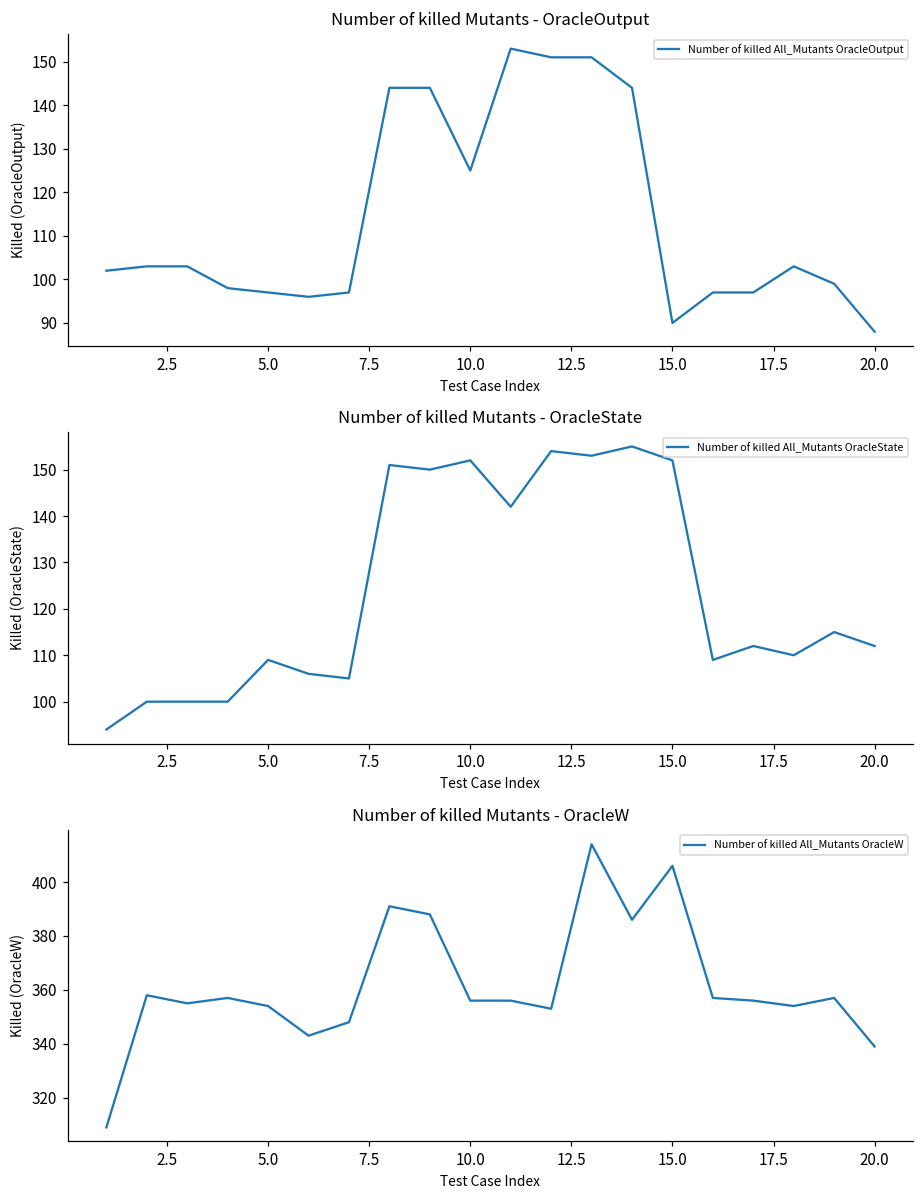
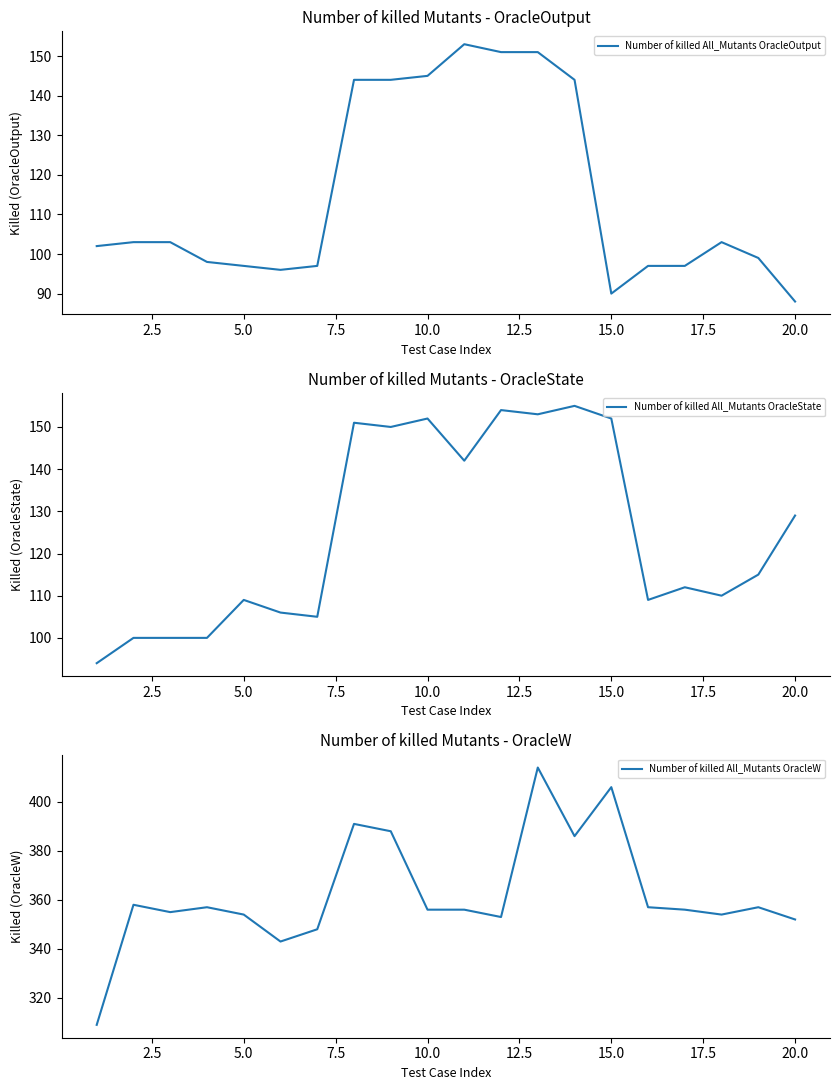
Number of killed Mutants - OracleOutput, 10.0: 125 -> 145
Number of killed Mutants - OracleState, 20.0: 112 -> 129
Number of killed Mutants - OracleW, 20.0: 339 -> 352
